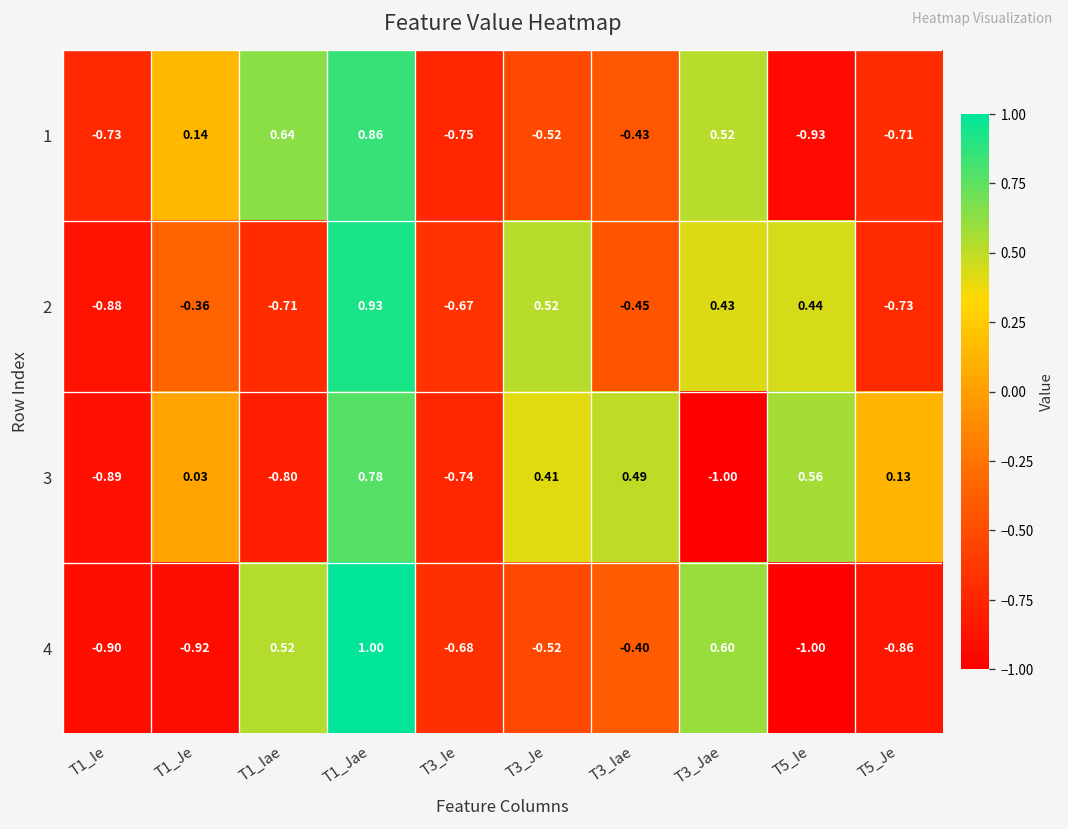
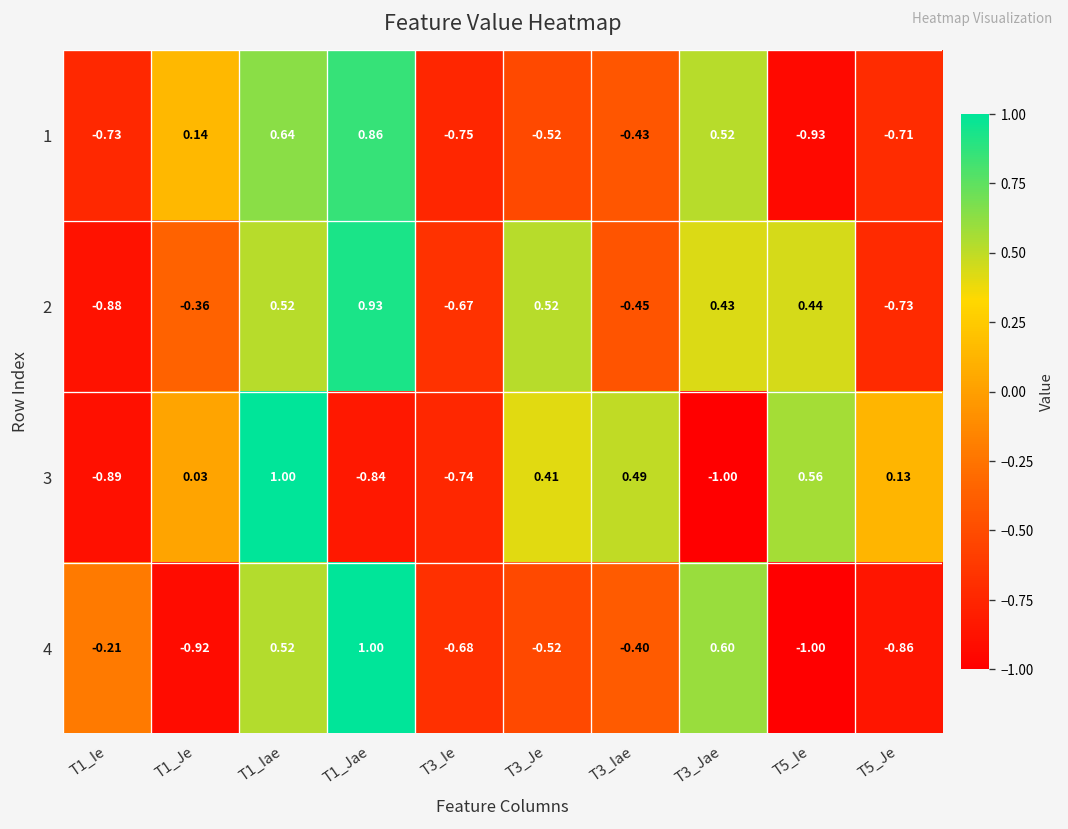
2, T1_Iae: -0.71 -> 0.52
3, T1_Iae: -0.80 -> 1.00
3, T1_Jae: 0.78 -> -0.84
4, T1_Ie: -0.90 -> -0.21
